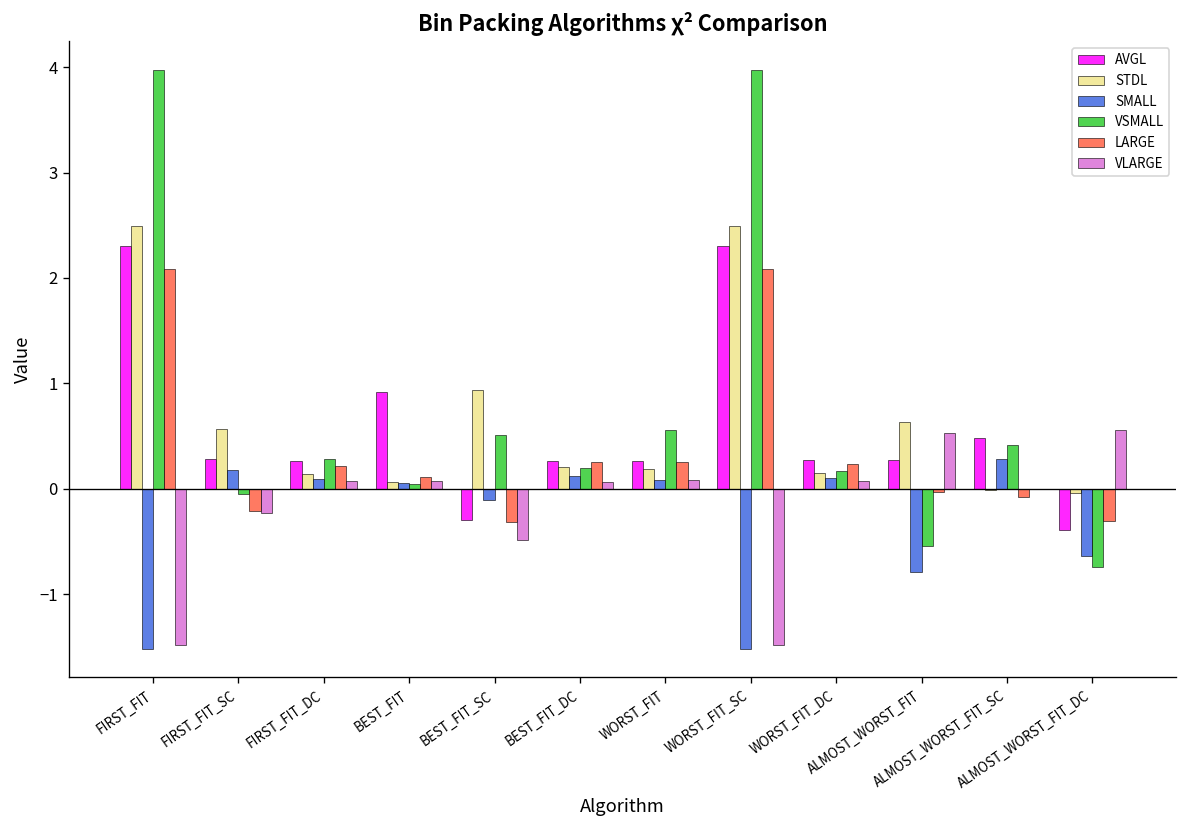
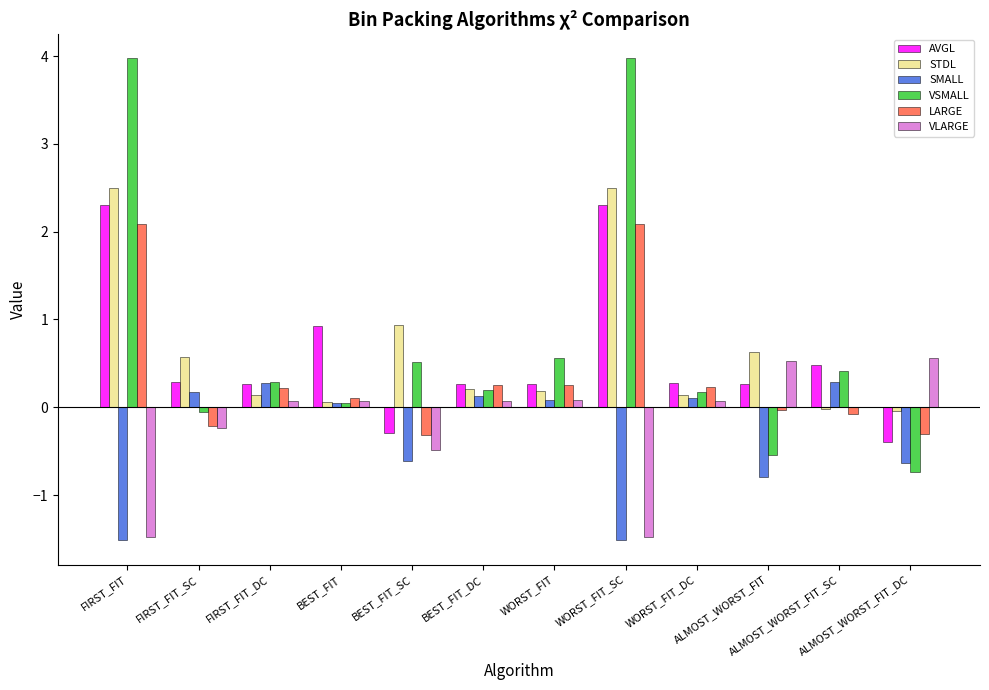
SMALL, FIRST_FIT_DC: 0.1 -> 0.3
SMALL, BEST_FIT_SC: -0.1 -> -0.6
